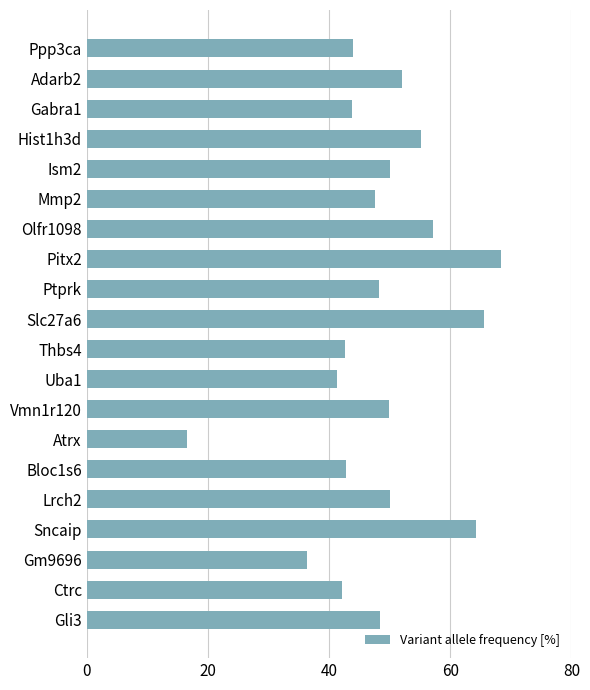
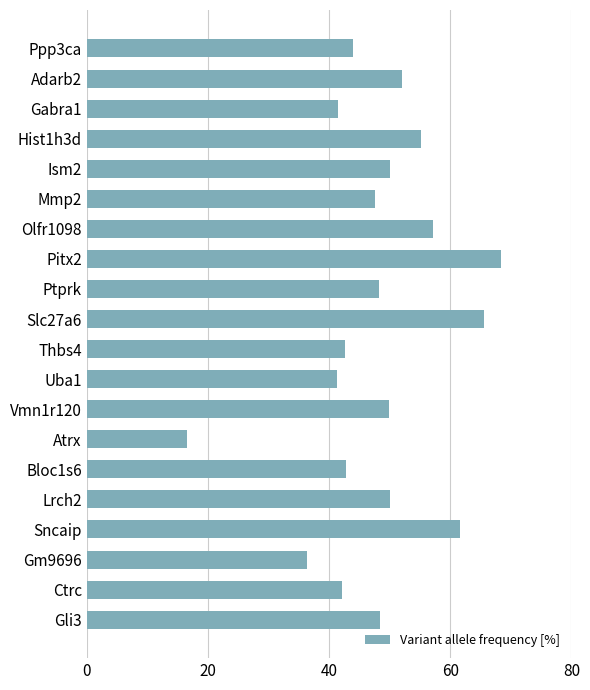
Gabra1: 44 -> 42
Sncaip: 64 -> 62
